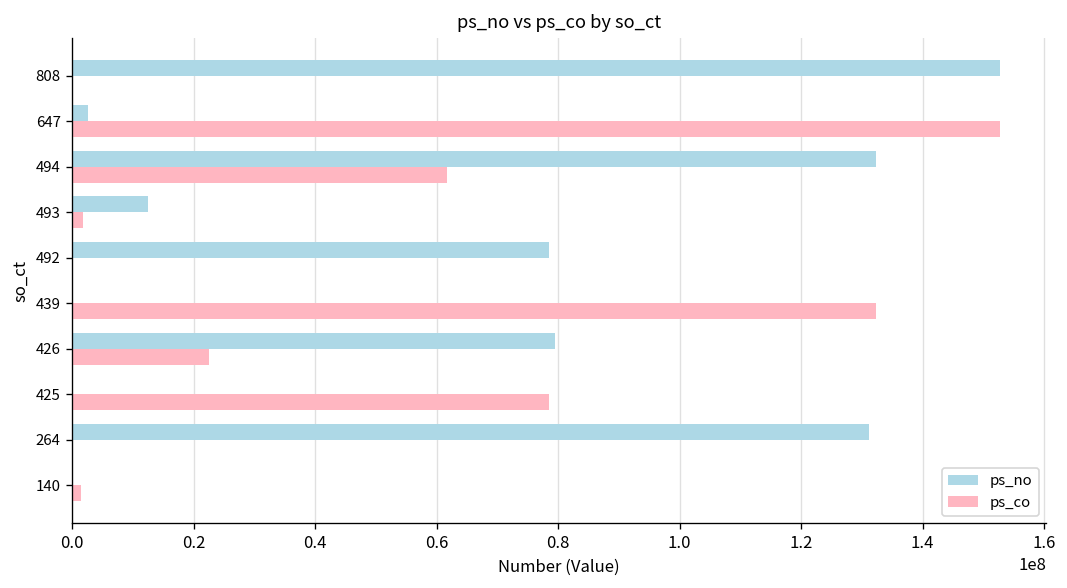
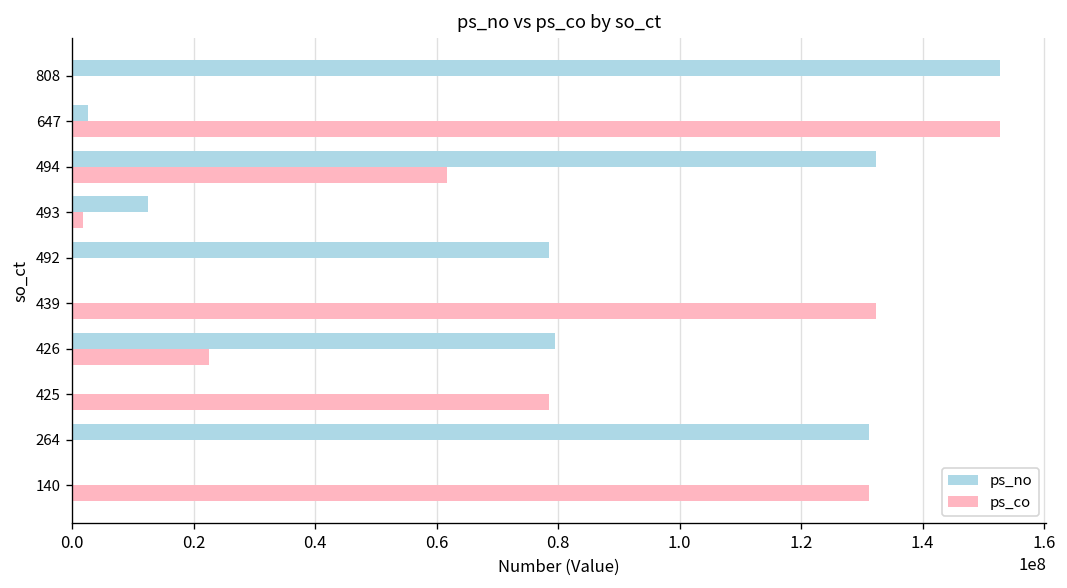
ps_co, 140: 1000000 -> 131000000
